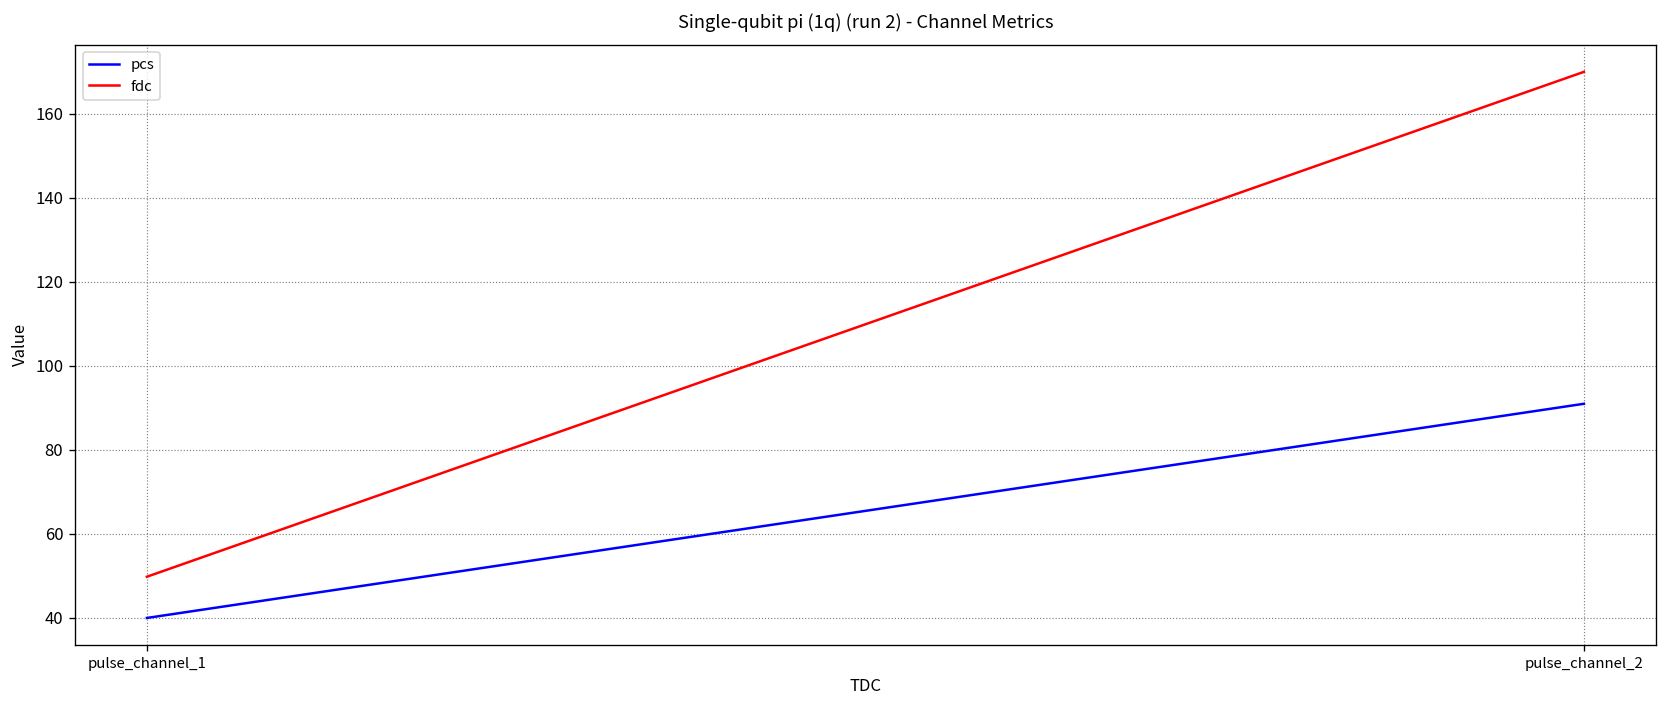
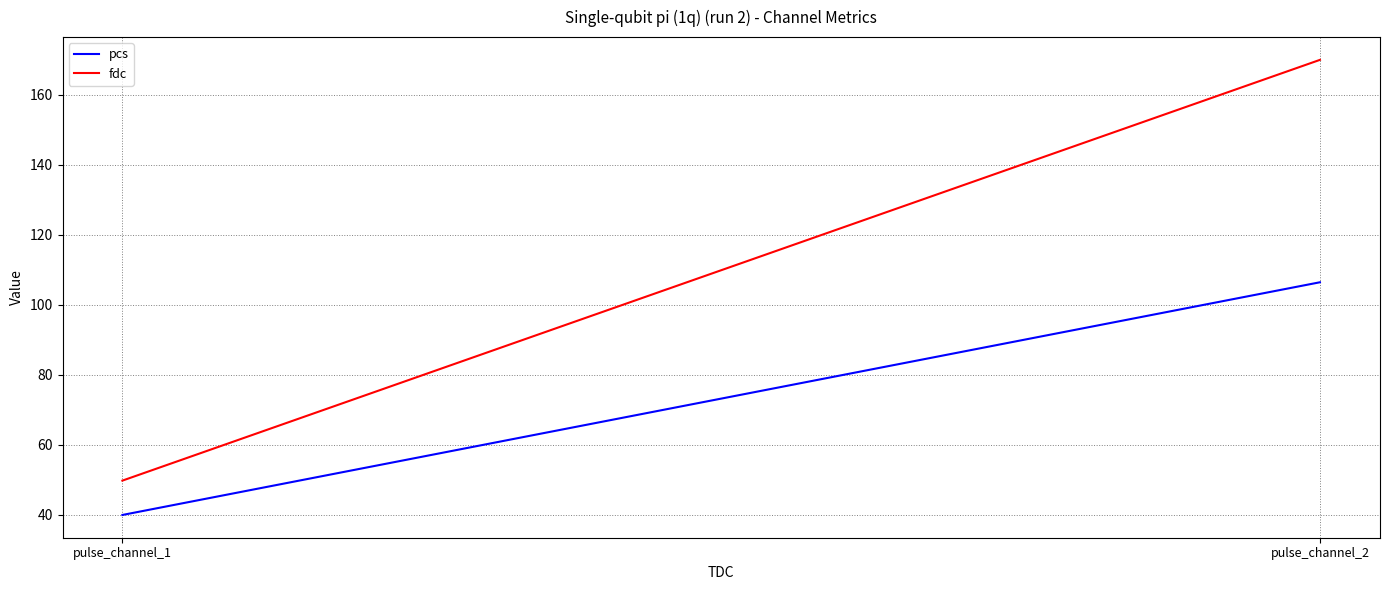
pcs, pulse_channel_2: 91 -> 106
